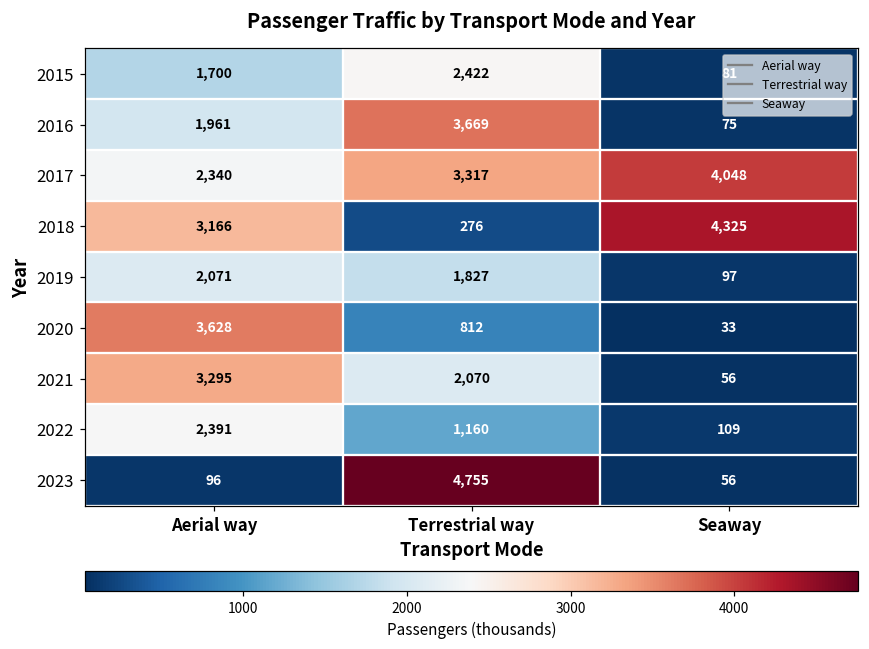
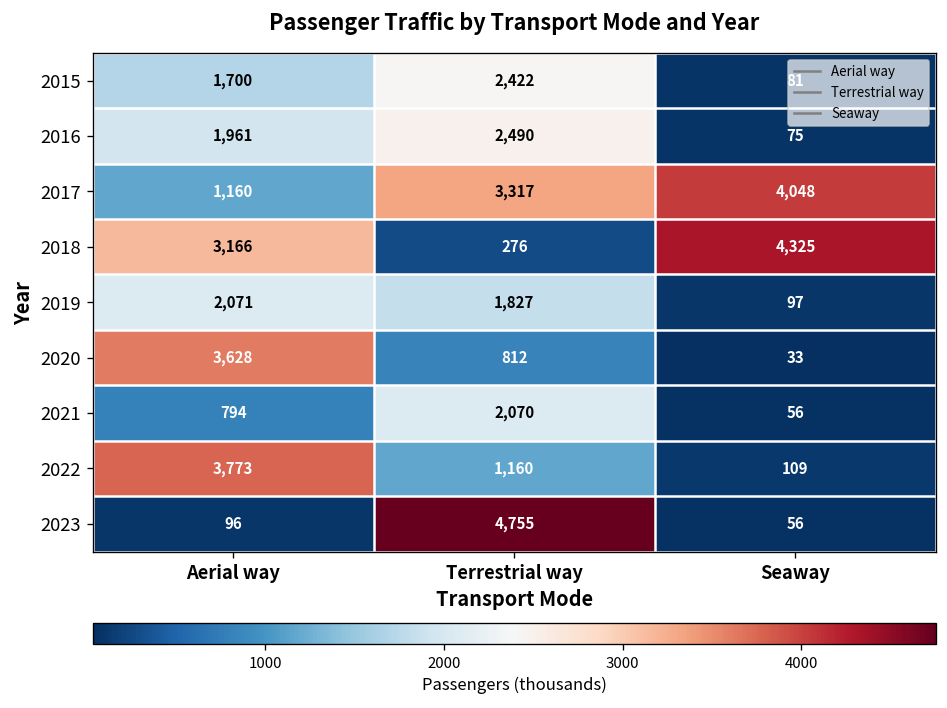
2016, Terrestrial way: 3,669 -> 2,490
2017, Aerial way: 2,340 -> 1,160
2021, Aerial way: 3,295 -> 794
2022, Aerial way: 2,391 -> 3,773
